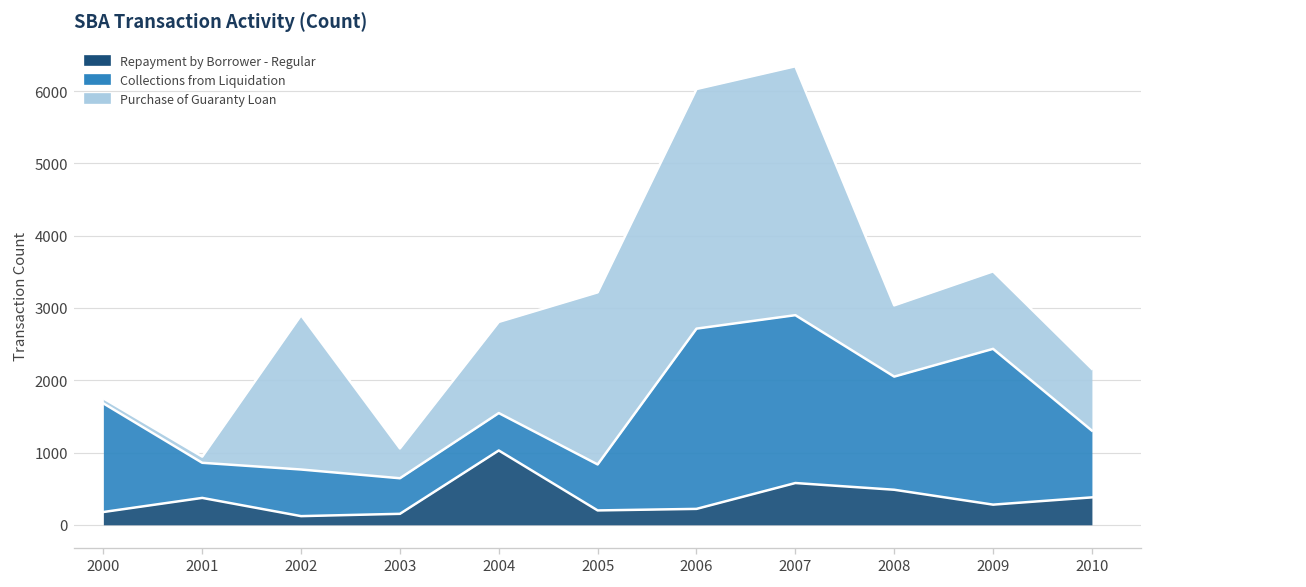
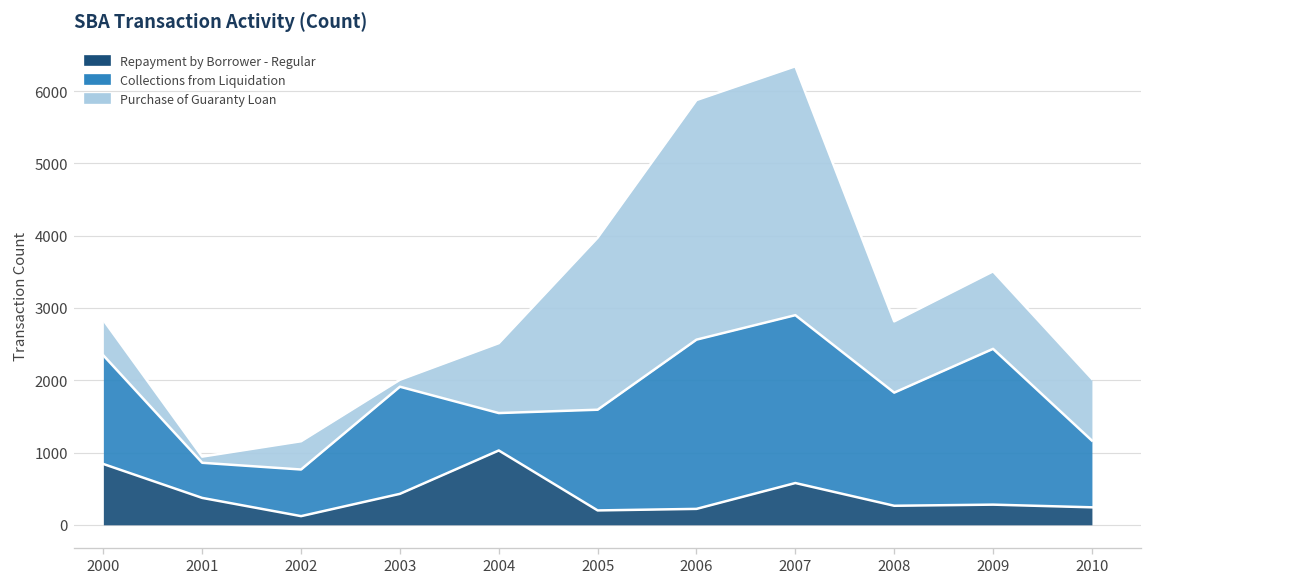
Repayment by Borrower - Regular, 2000: 200 -> 800
Purchase of Guaranty Loan, 2000: 100 -> 500
Purchase of Guaranty Loan, 2002: 2100 -> 400
Repayment by Borrower - Regular, 2003: 200 -> 400
Collections from Liquidation, 2003: 500 -> 1500
Purchase of Guaranty Loan, 2003: 400 -> 100
Purchase of Guaranty Loan, 2004: 1300 -> 1000
Collections from Liquidation, 2005: 600 -> 1400
Collections from Liquidation, 2006: 2500 -> 2300
Repayment by Borrower - Regular, 2008: 500 -> 300
Repayment by Borrower - Regular, 2010: 400 -> 200
